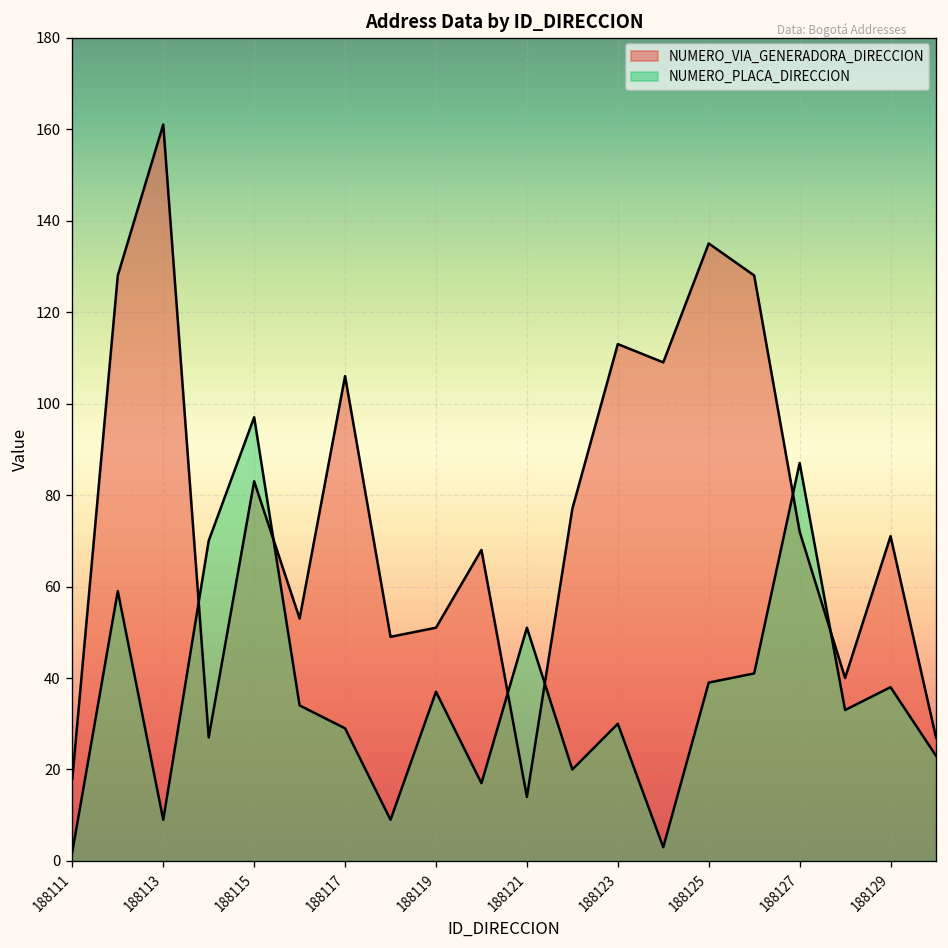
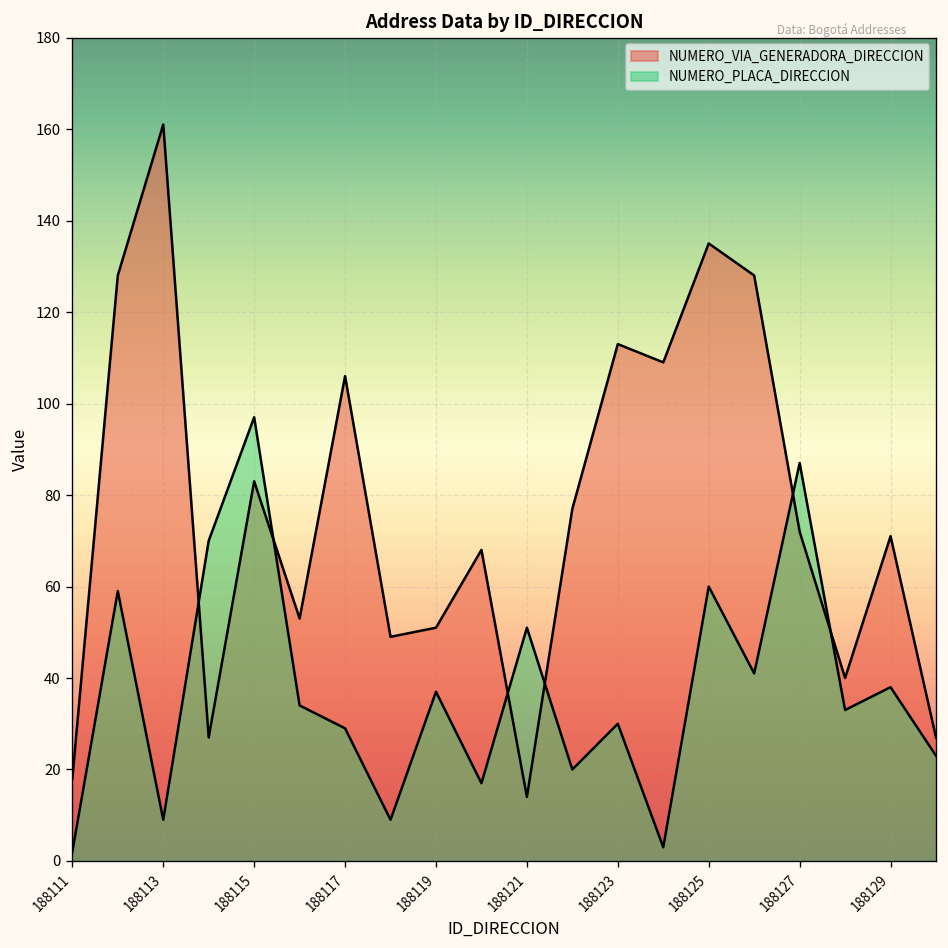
NUMERO_PLACA_DIRECCION, 188125: 39 -> 60
